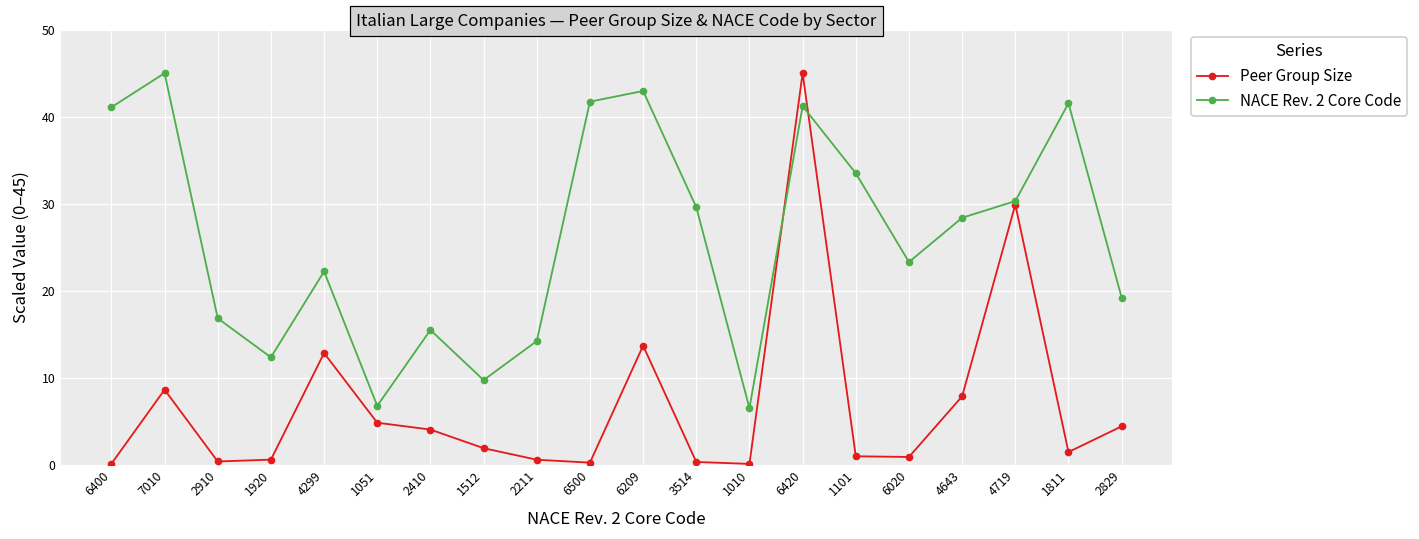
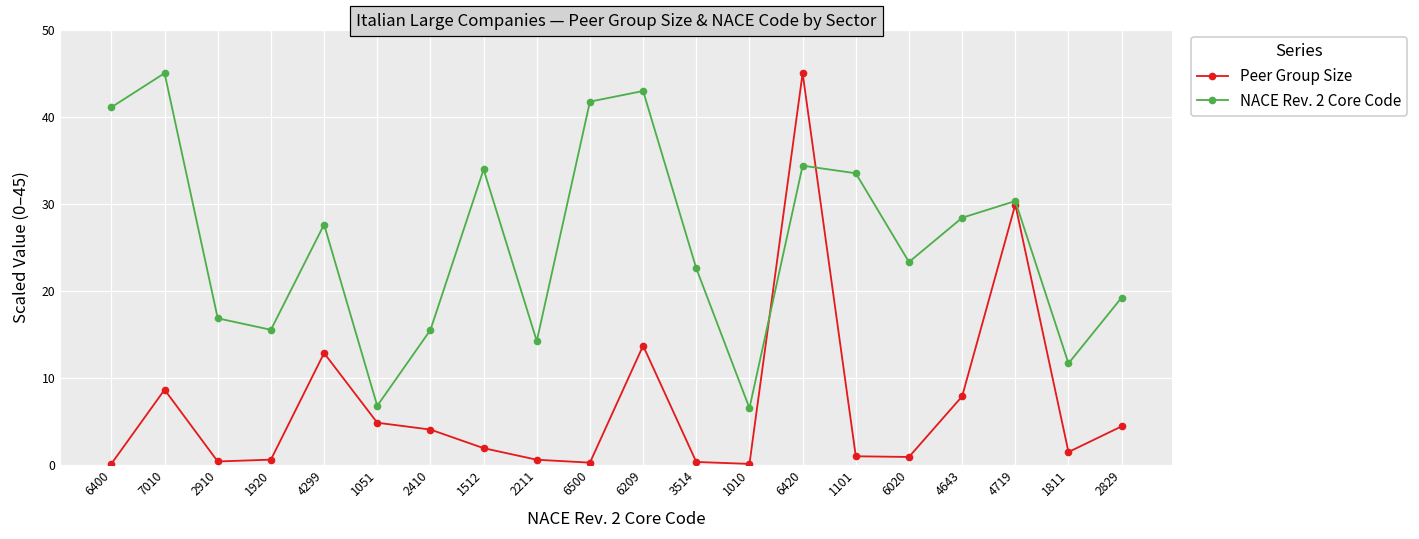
NACE Rev. 2 Core Code, 1920: 12 -> 15
NACE Rev. 2 Core Code, 4299: 22 -> 28
NACE Rev. 2 Core Code, 1512: 10 -> 34
NACE Rev. 2 Core Code, 3514: 30 -> 23
NACE Rev. 2 Core Code, 6420: 41 -> 34
NACE Rev. 2 Core Code, 1811: 42 -> 12
